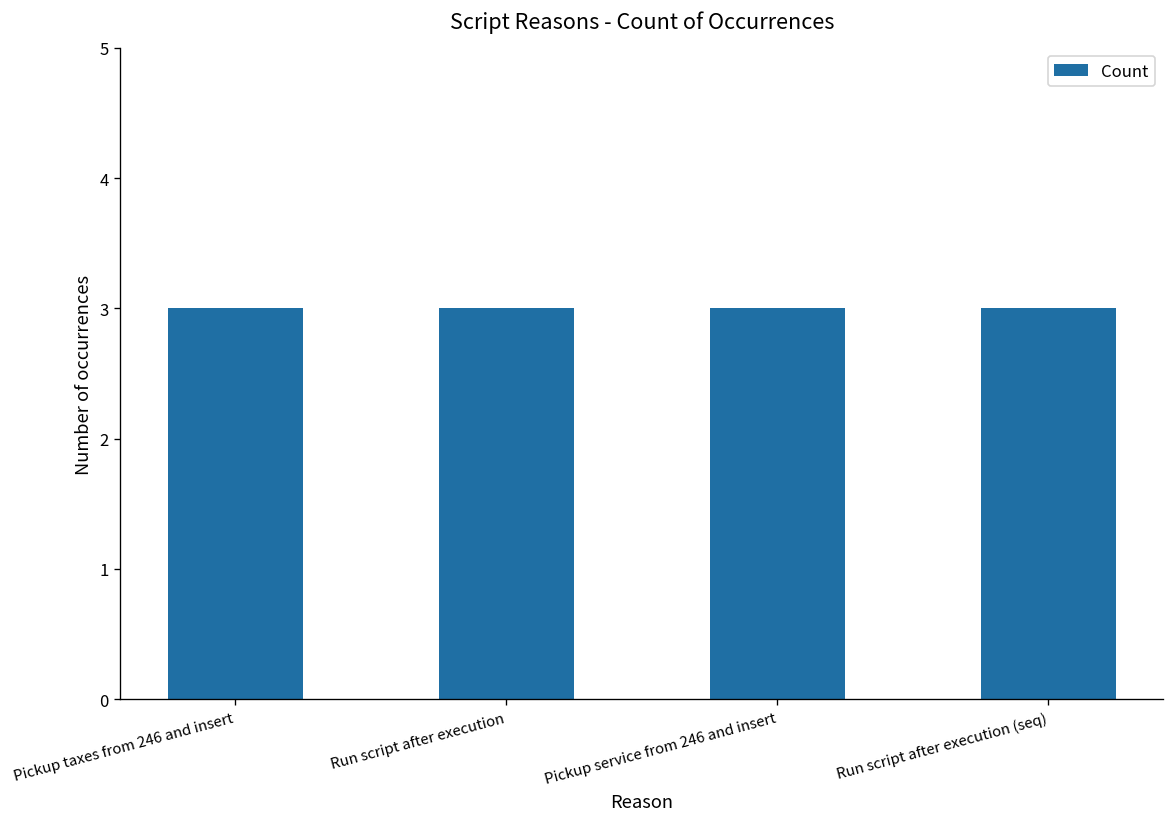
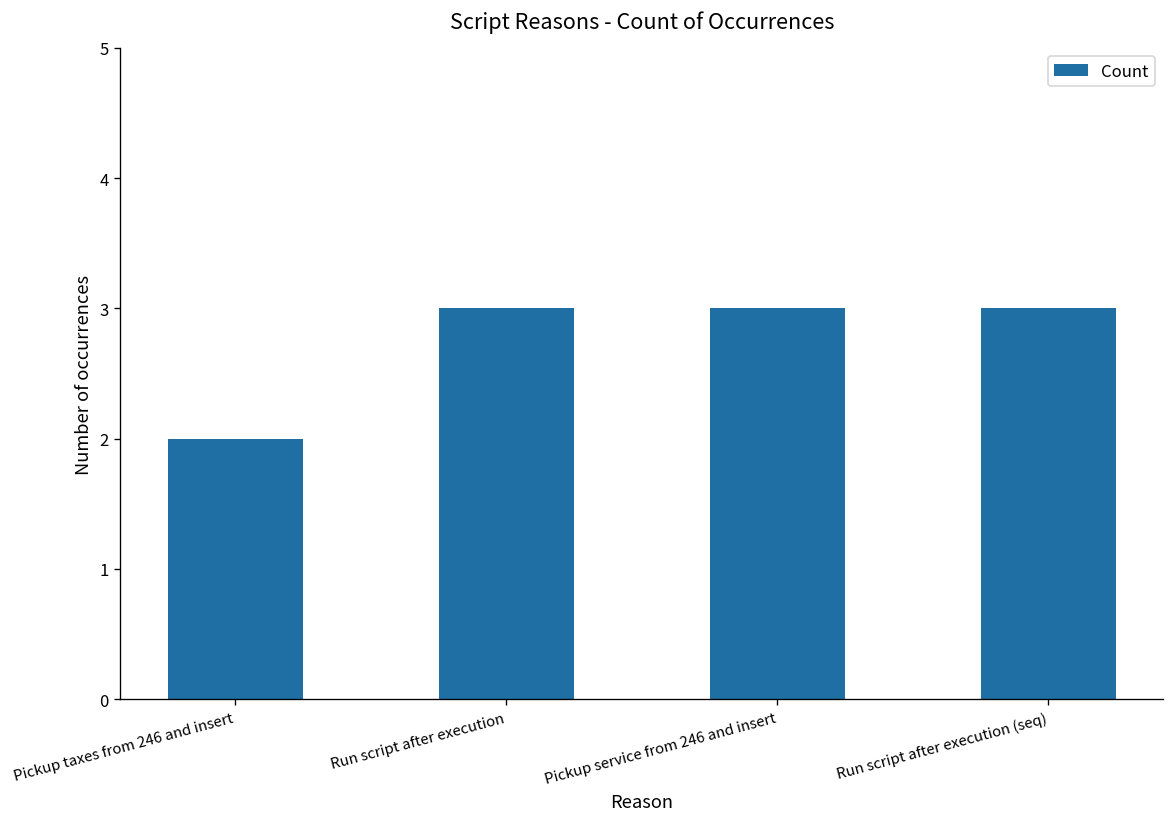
Pickup taxes from 246 and insert: 3 -> 2
